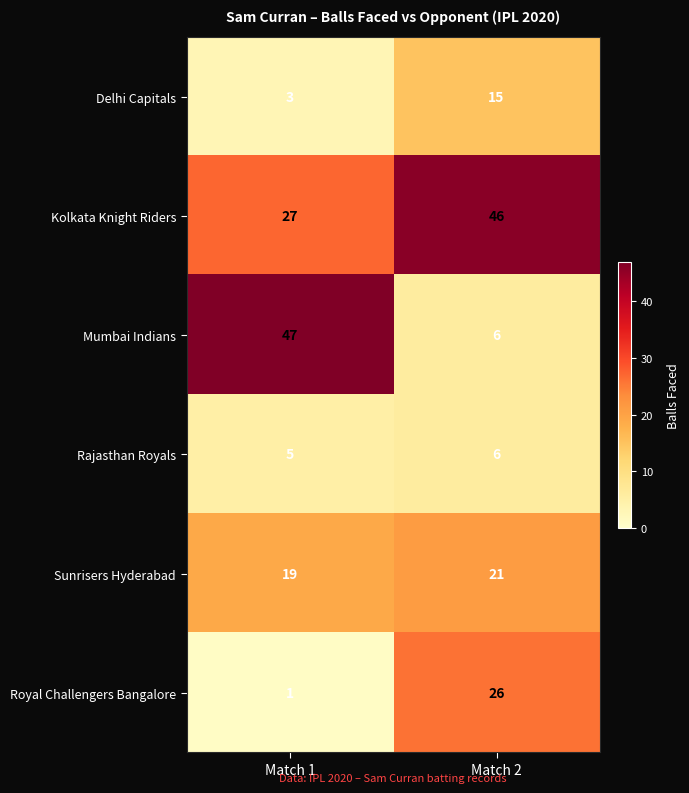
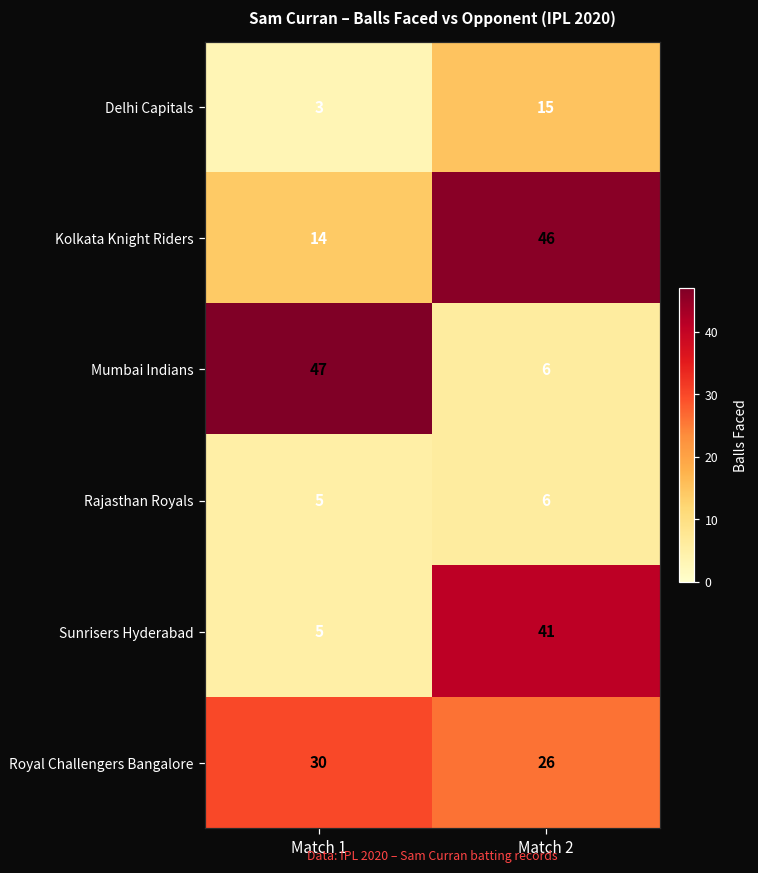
Kolkata Knight Riders, Match 1: 27 -> 14
Sunrisers Hyderabad, Match 1: 19 -> 5
Sunrisers Hyderabad, Match 2: 21 -> 41
Royal Challengers Bangalore, Match 1: 1 -> 30
